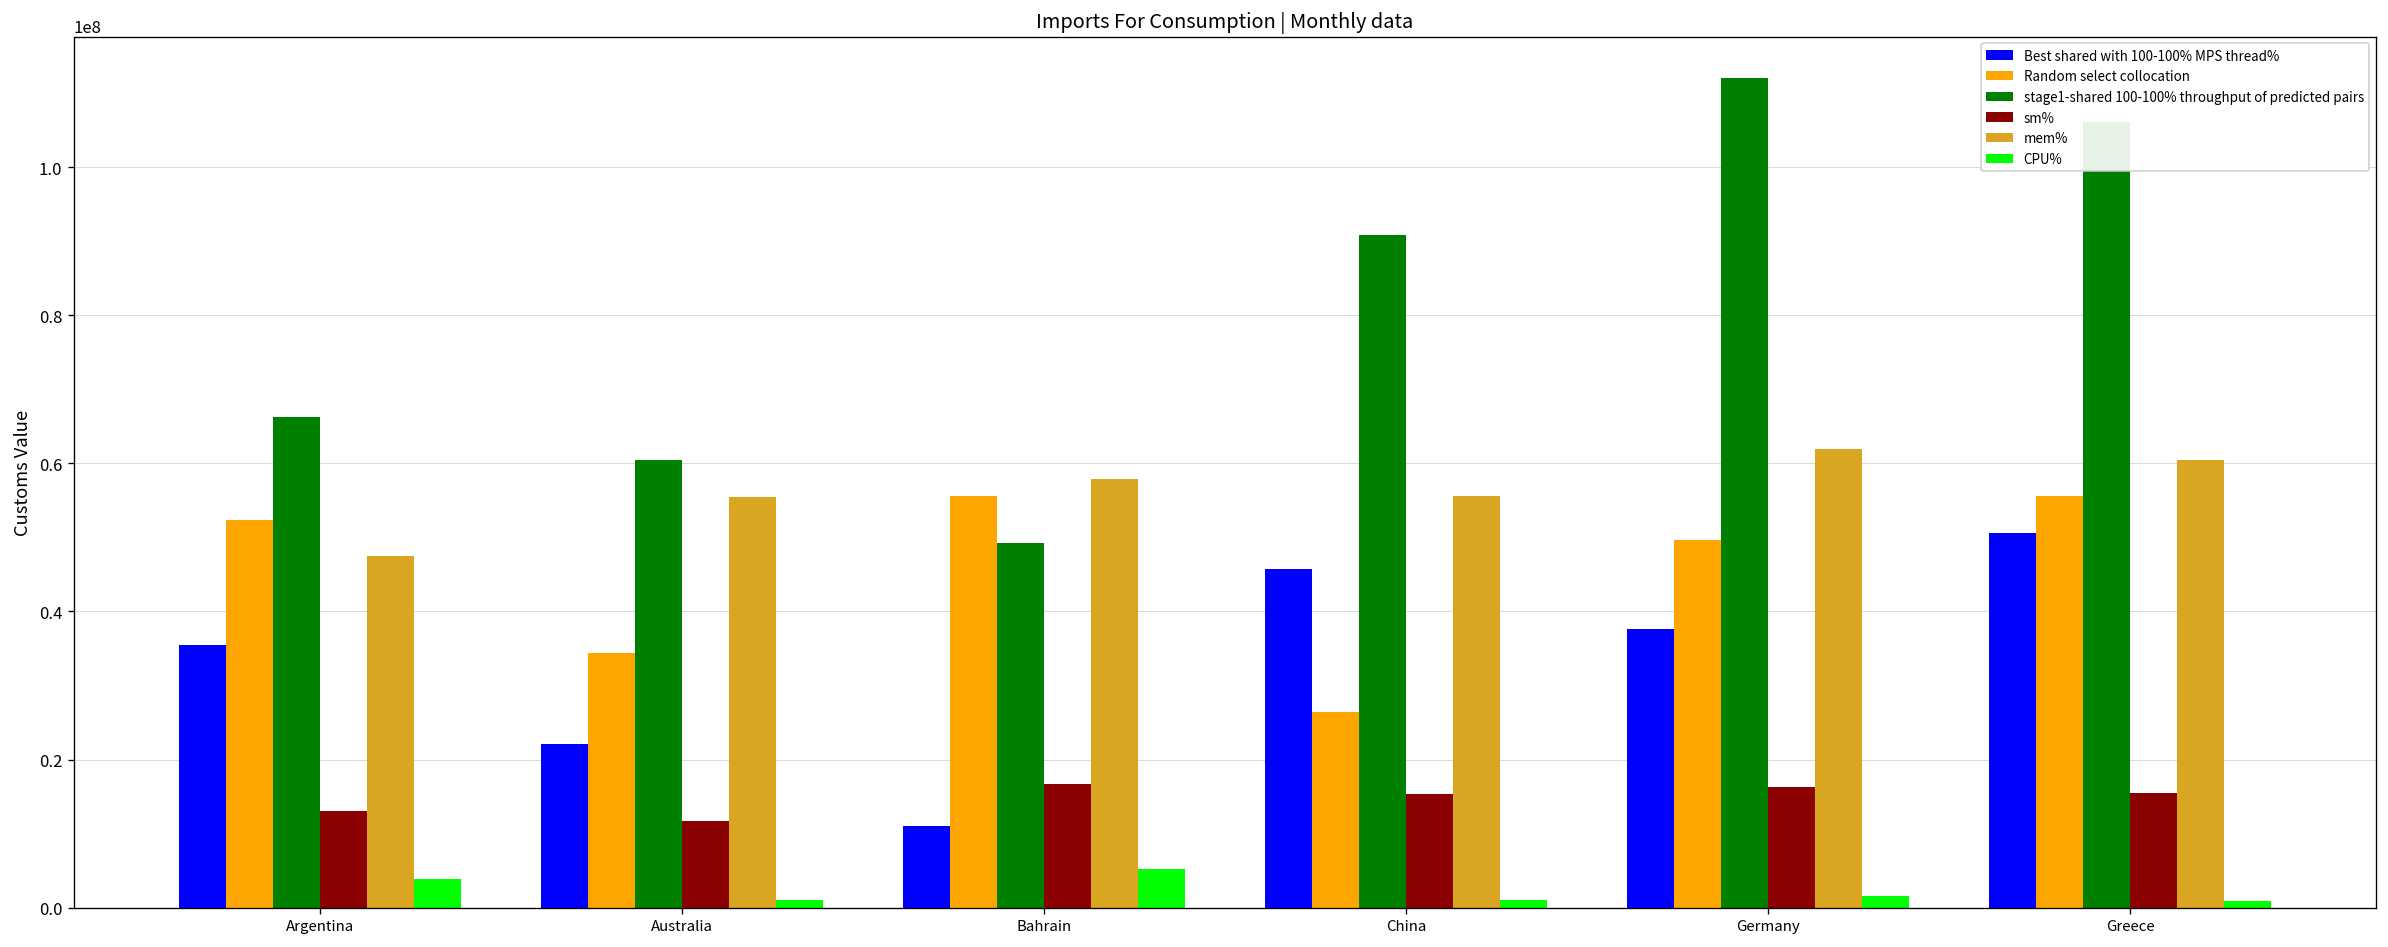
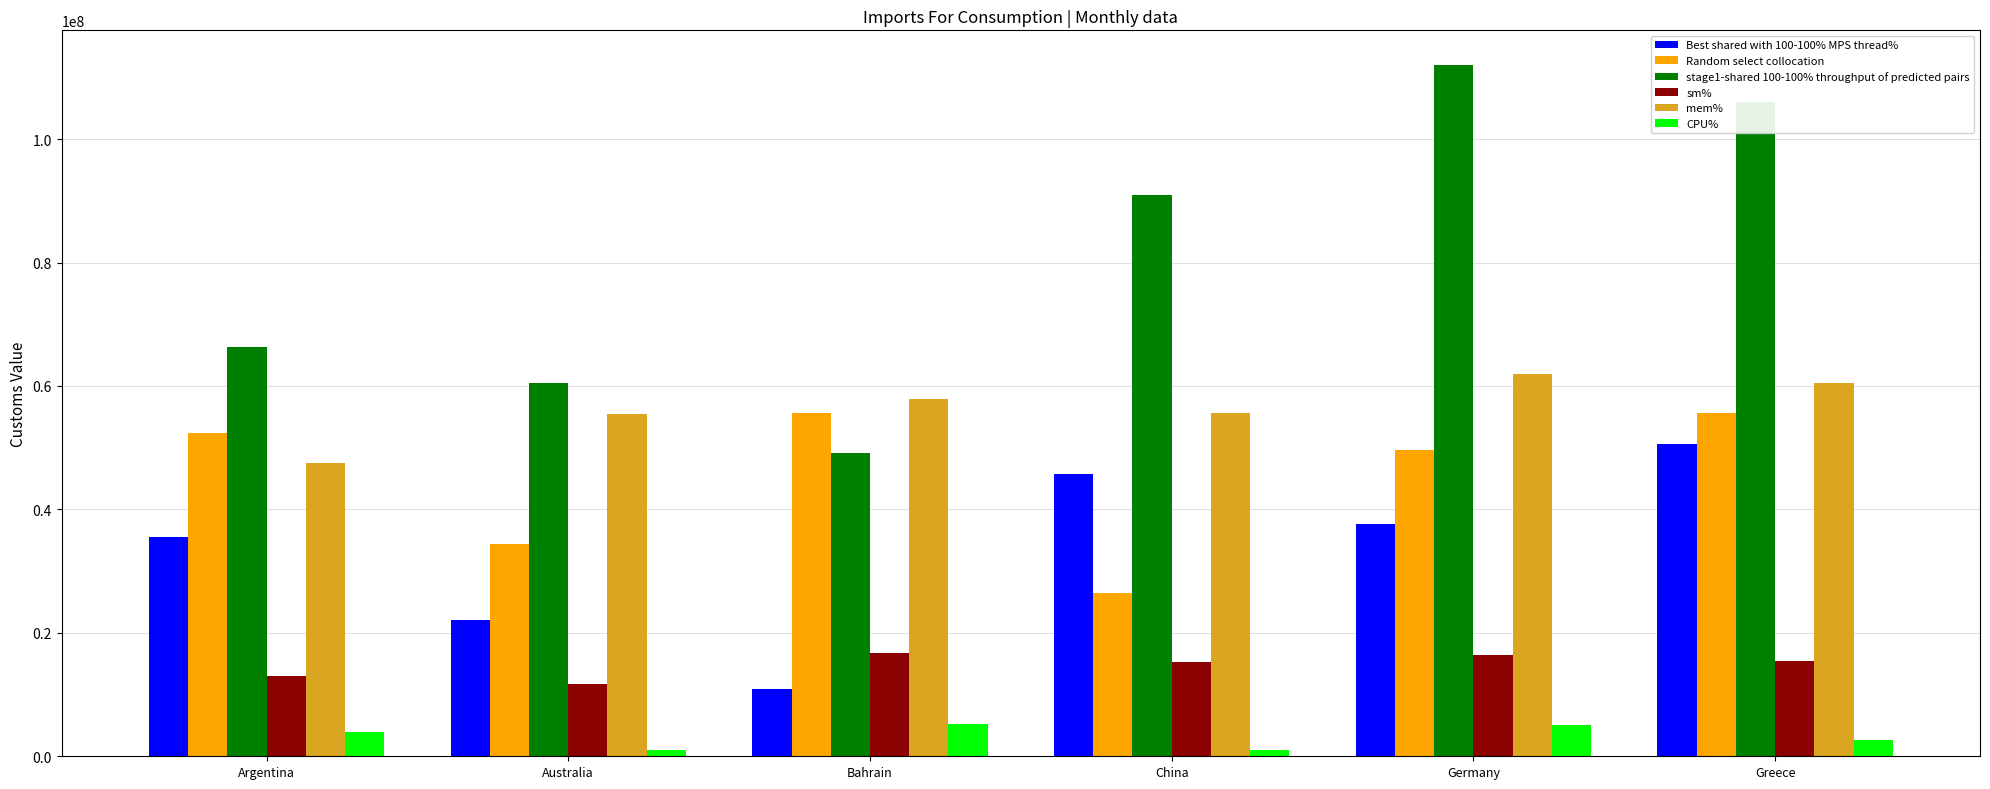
CPU%, Germany: 2000000 -> 5000000
CPU%, Greece: 1000000 -> 3000000
